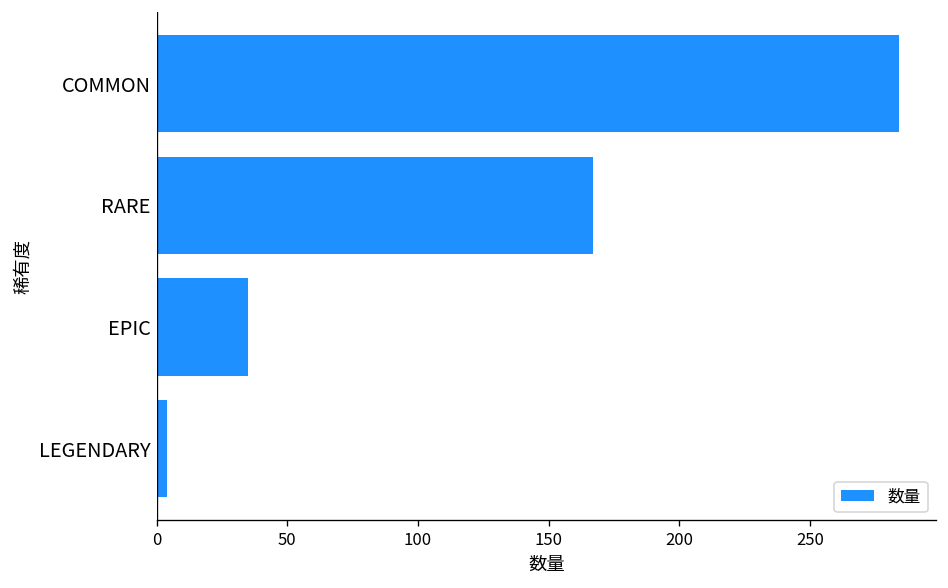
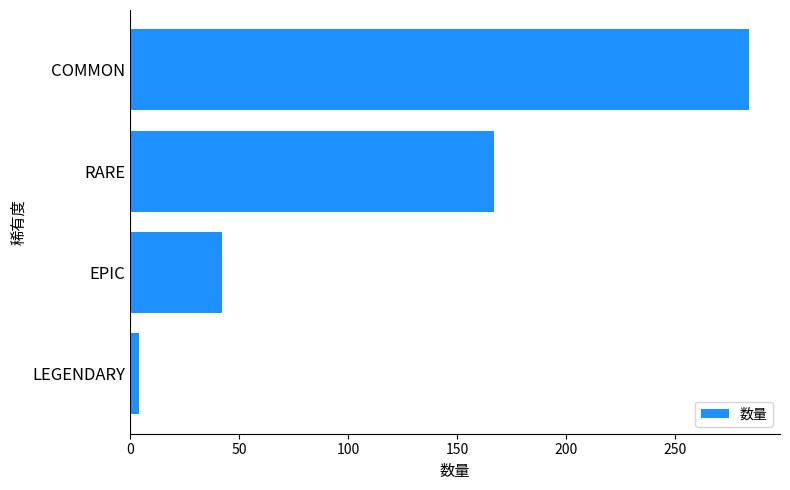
EPIC: 35 -> 42
